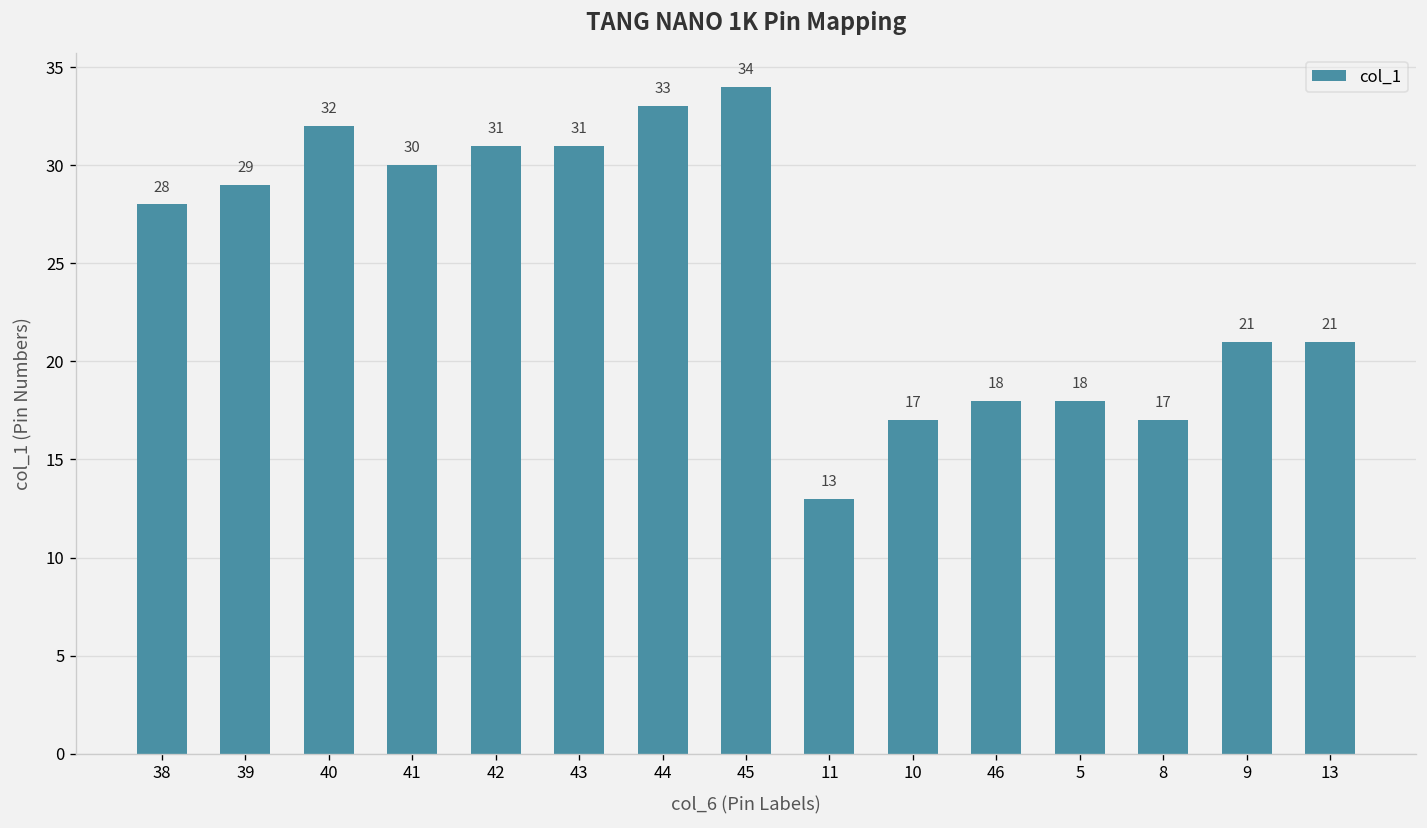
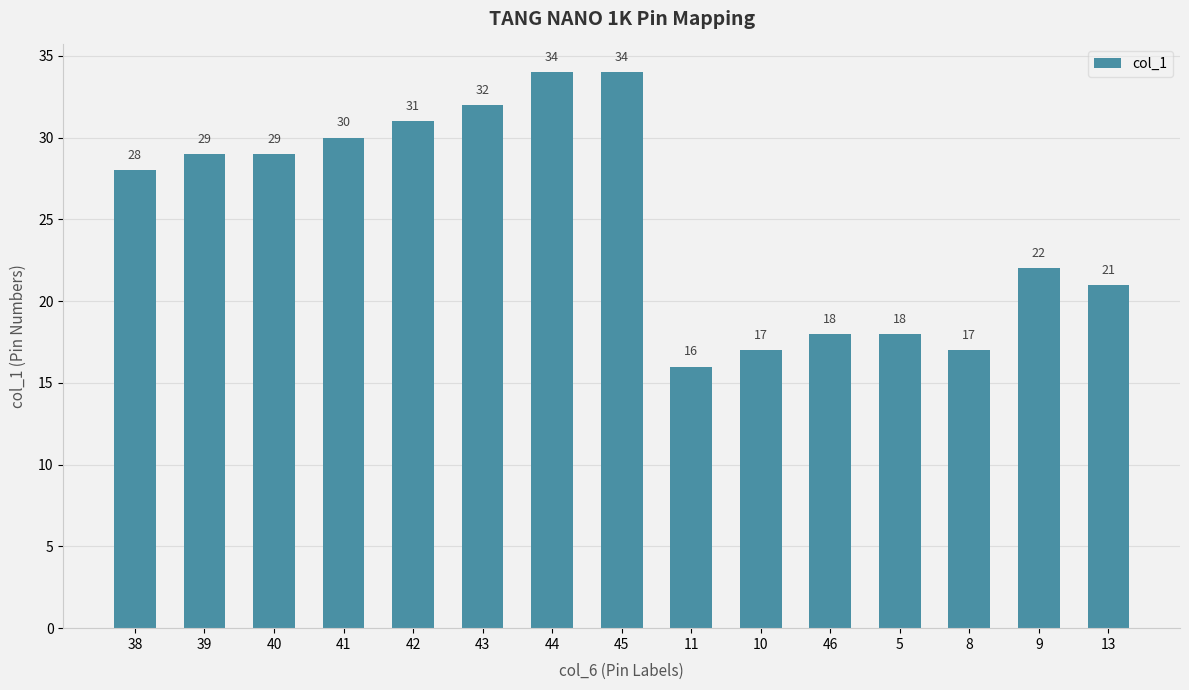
40: 32 -> 29
43: 31 -> 32
44: 33 -> 34
11: 13 -> 16
9: 21 -> 22
